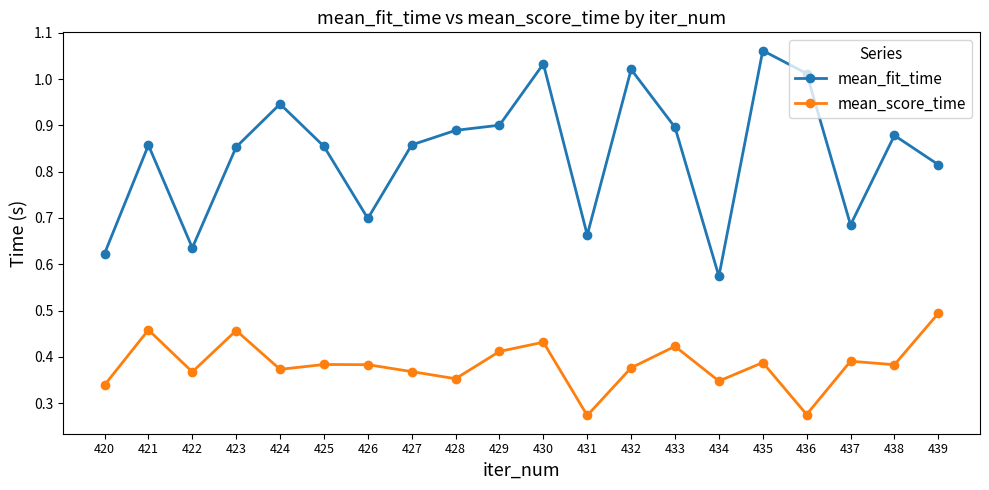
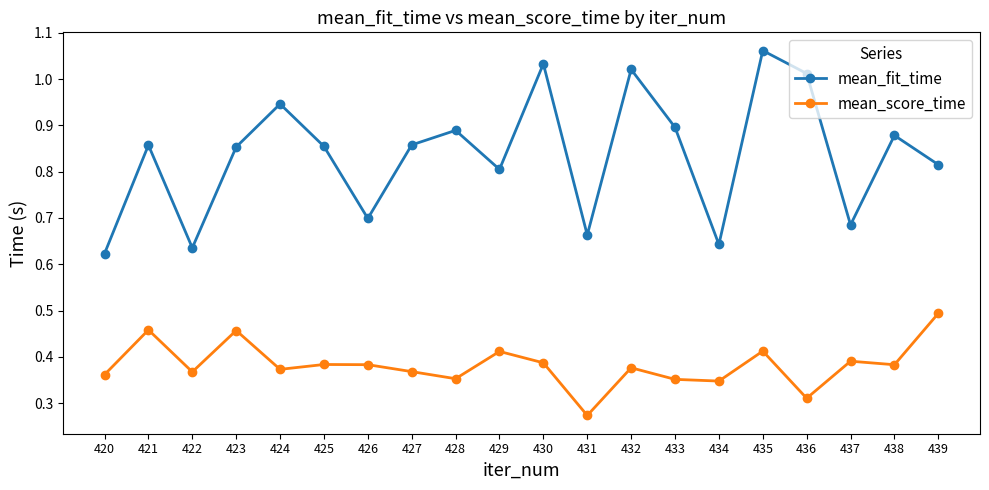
mean_score_time, 420: 0.34 -> 0.36
mean_fit_time, 429: 0.90 -> 0.80
mean_score_time, 430: 0.43 -> 0.39
mean_score_time, 433: 0.42 -> 0.35
mean_fit_time, 434: 0.57 -> 0.64
mean_score_time, 435: 0.39 -> 0.41
mean_score_time, 436: 0.28 -> 0.31
